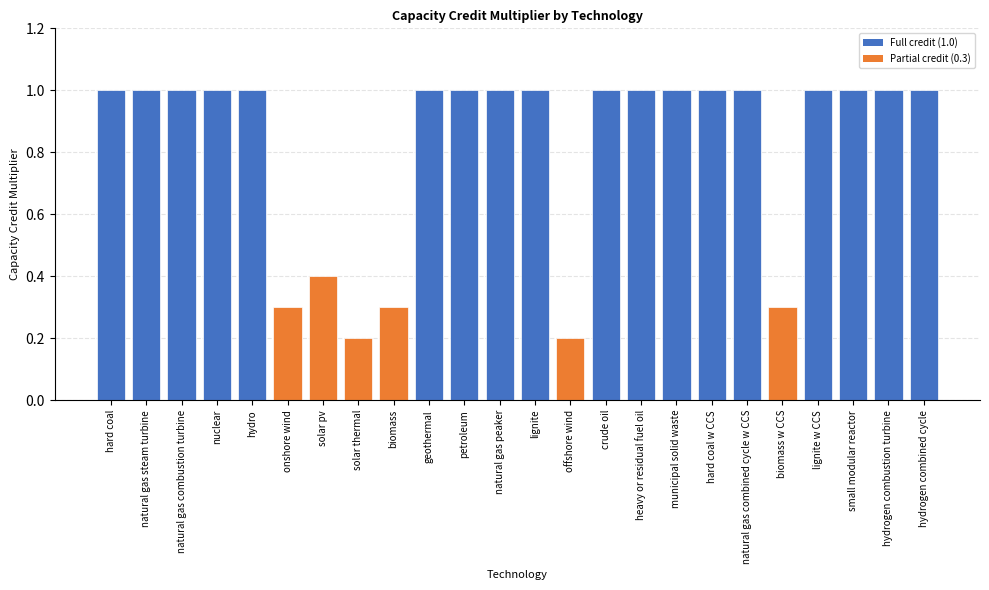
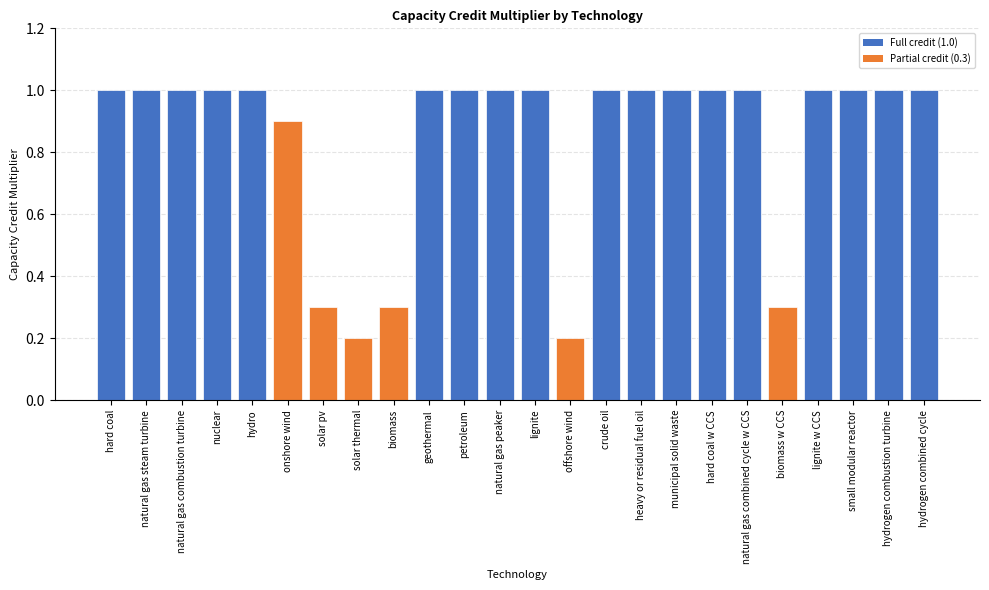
onshore wind: 0.3 -> 0.9
solar pv: 0.4 -> 0.3
